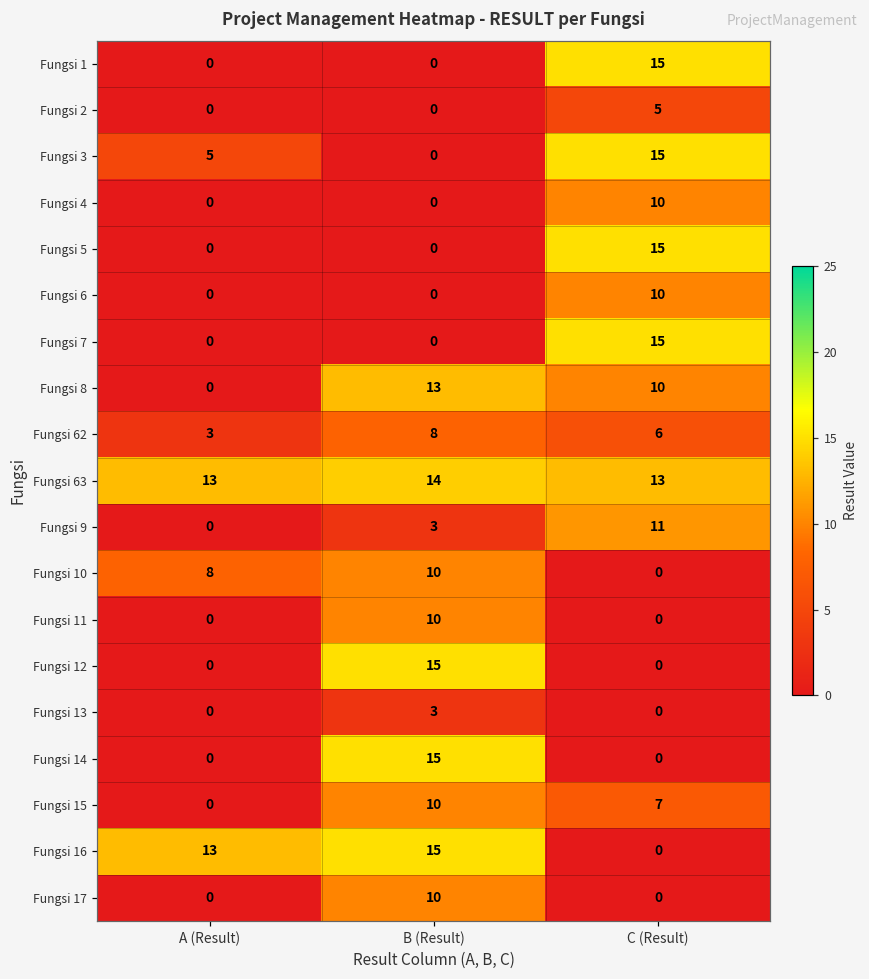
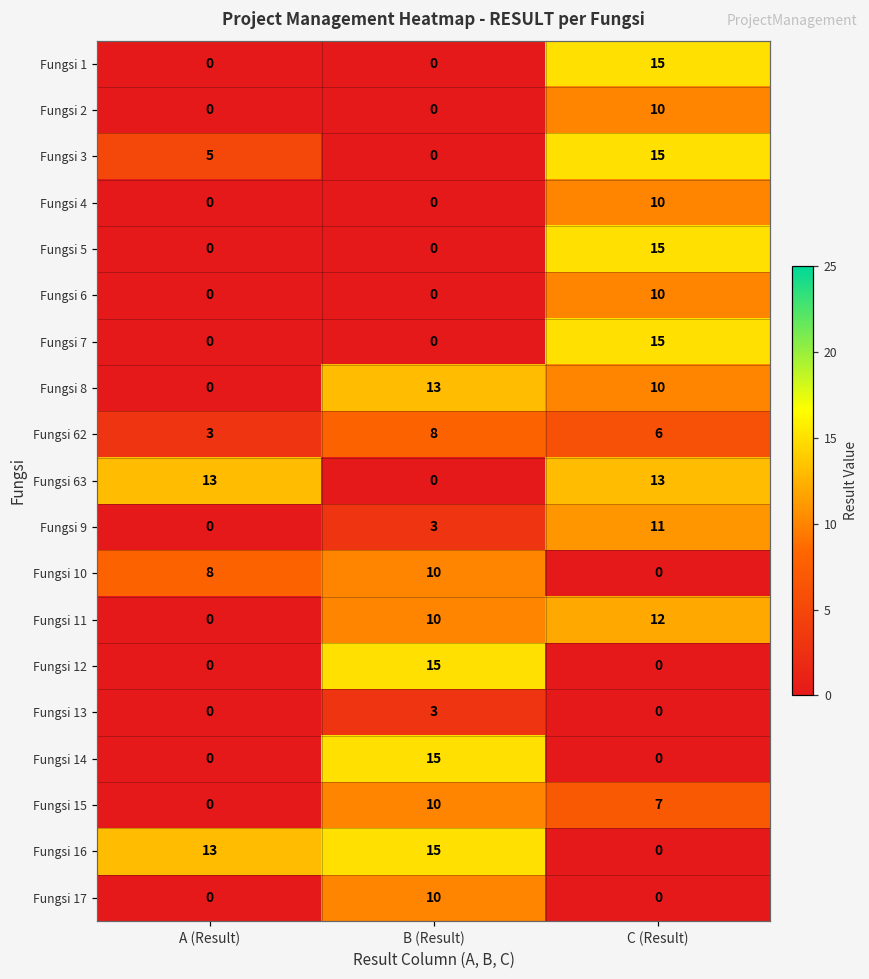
Fungsi 2, C (Result): 5 -> 10
Fungsi 63, B (Result): 14 -> 0
Fungsi 11, C (Result): 0 -> 12
